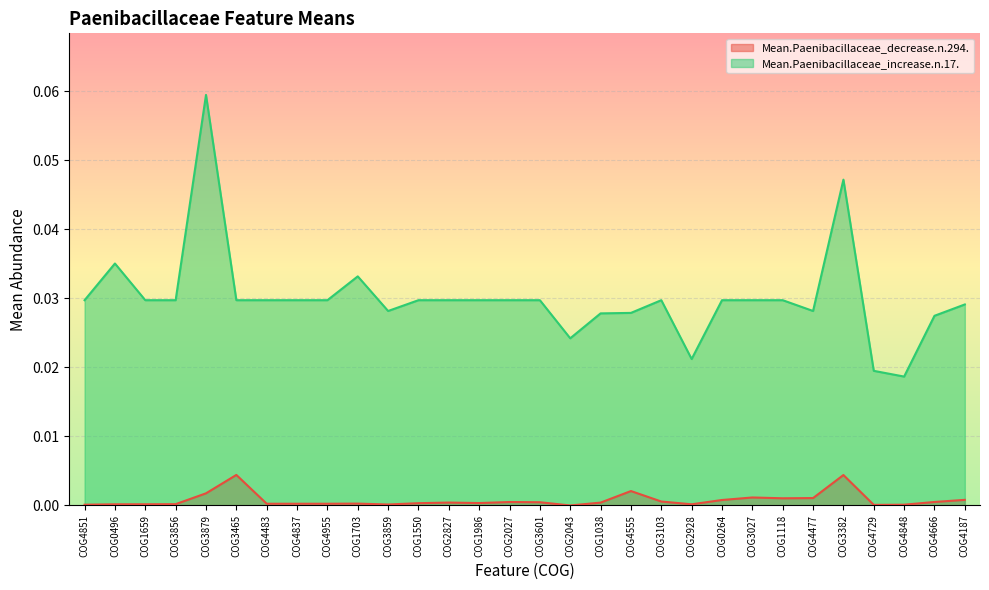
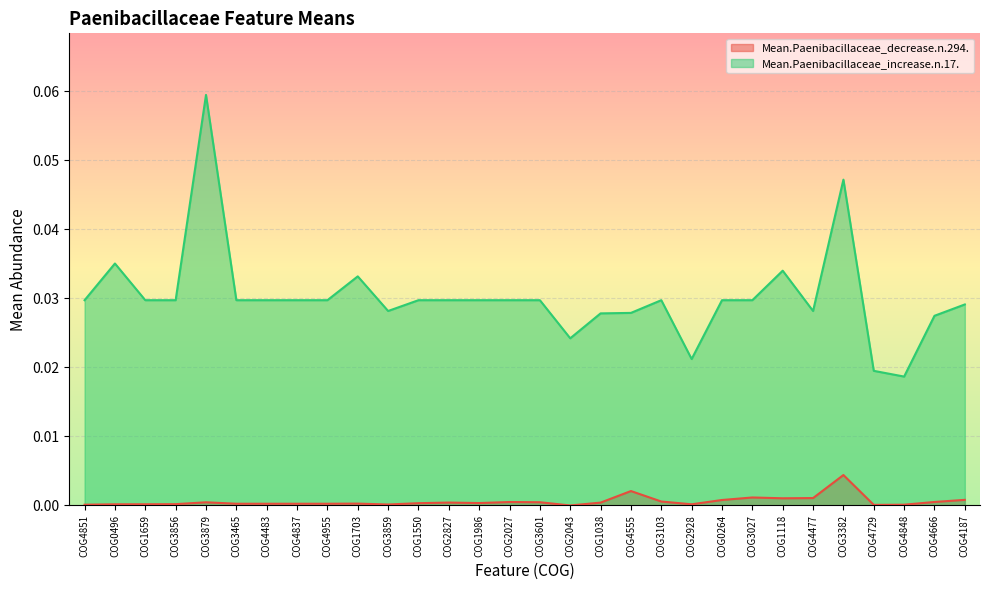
Mean.Paenibacillaceae_decrease.n.294., COG3879: 0.002 -> 0.000
Mean.Paenibacillaceae_decrease.n.294., COG3465: 0.004 -> 0.000
Mean.Paenibacillaceae_increase.n.17., COG1118: 0.030 -> 0.034
